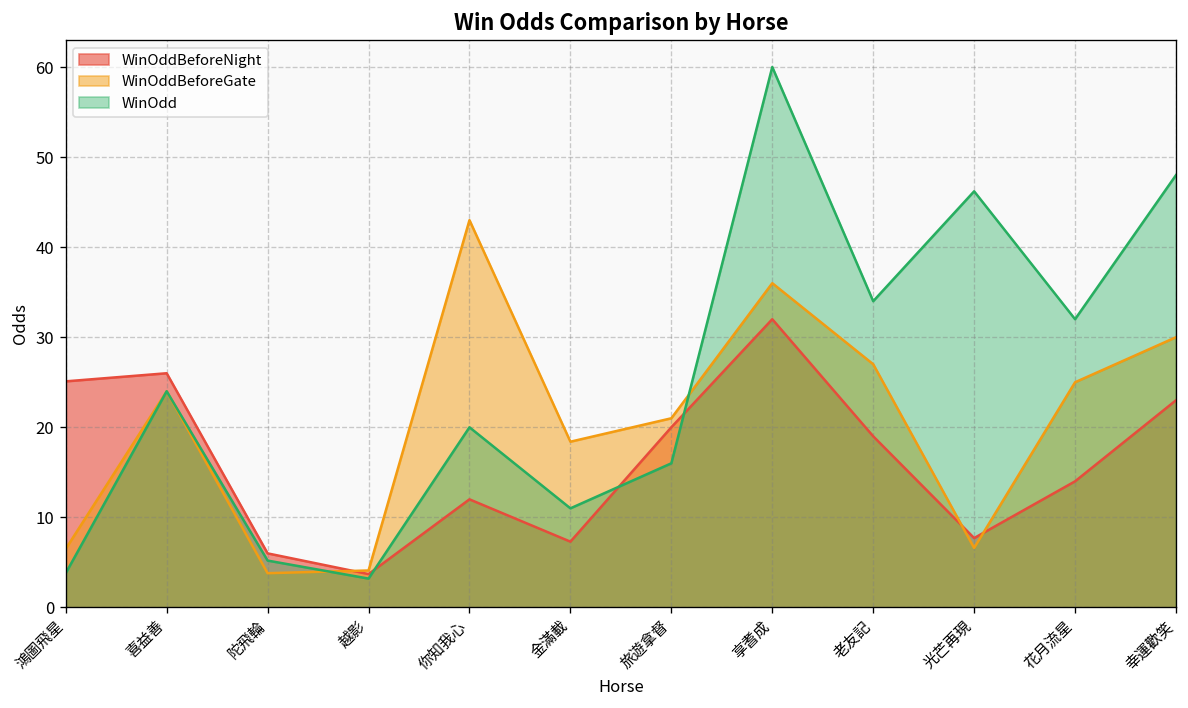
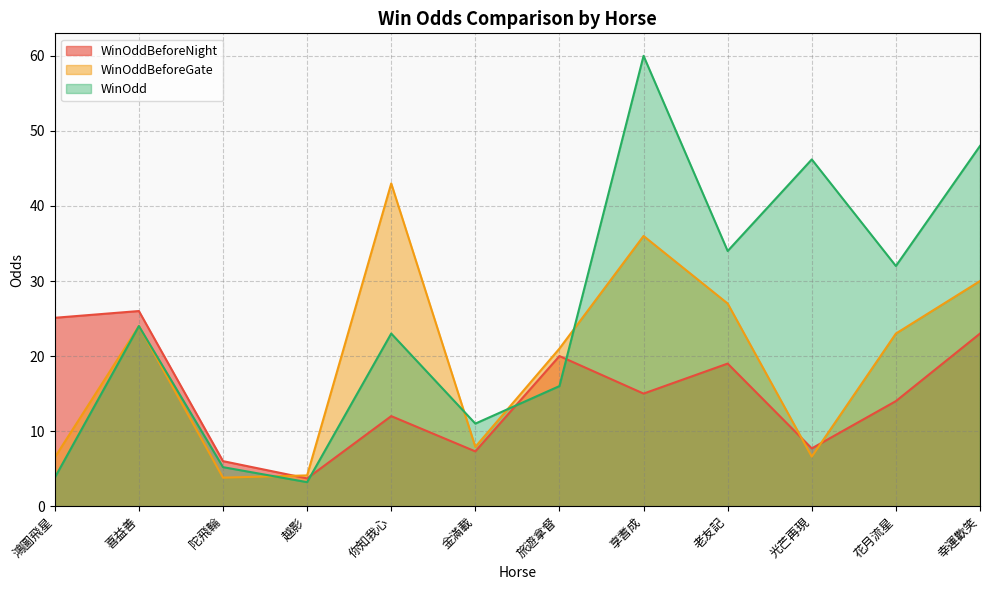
WinOdd, 你知我心: 20 -> 23
WinOddBeforeGate, 金滿載: 18 -> 8
WinOddBeforeNight, 享耆成: 32 -> 15
WinOddBeforeGate, 花月流星: 25 -> 23
